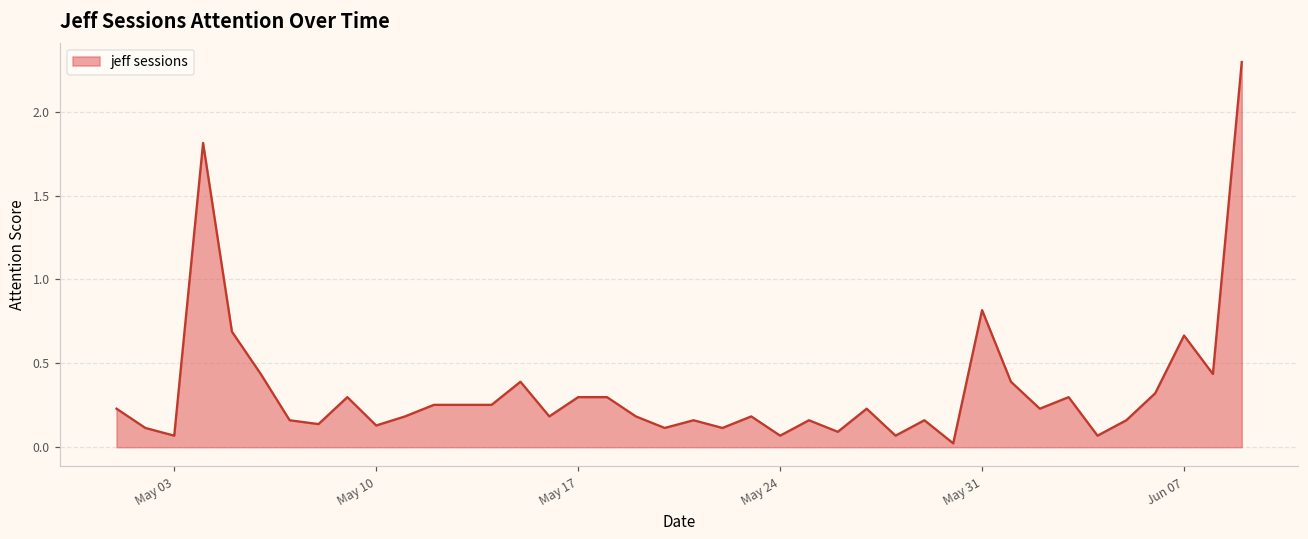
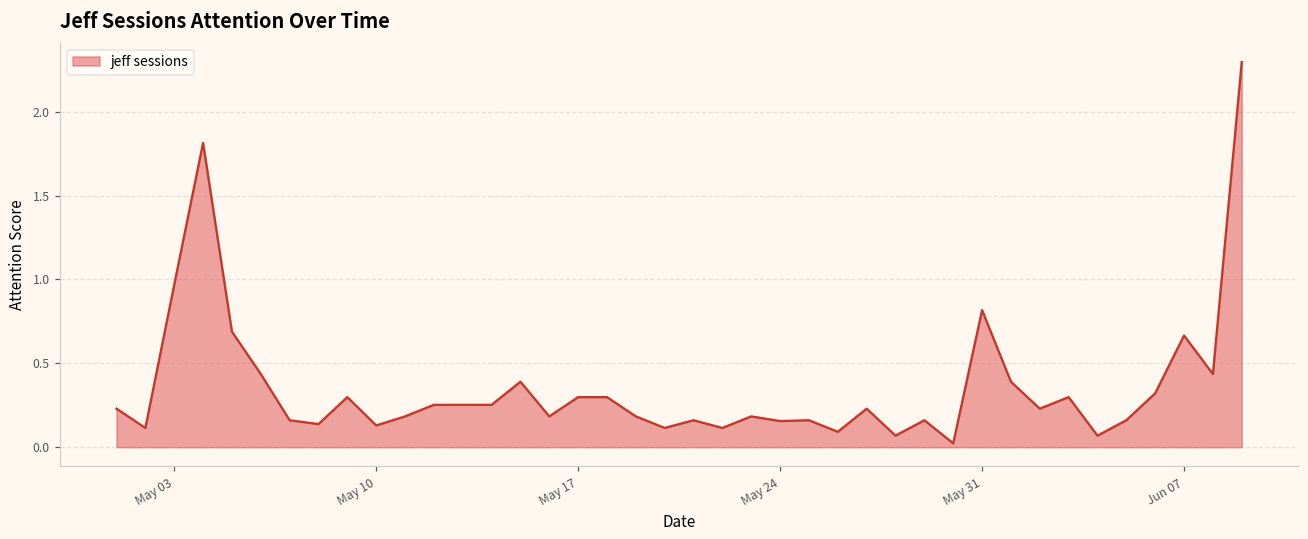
May 03: 0.07 -> 0.97
May 24: 0.07 -> 0.16
